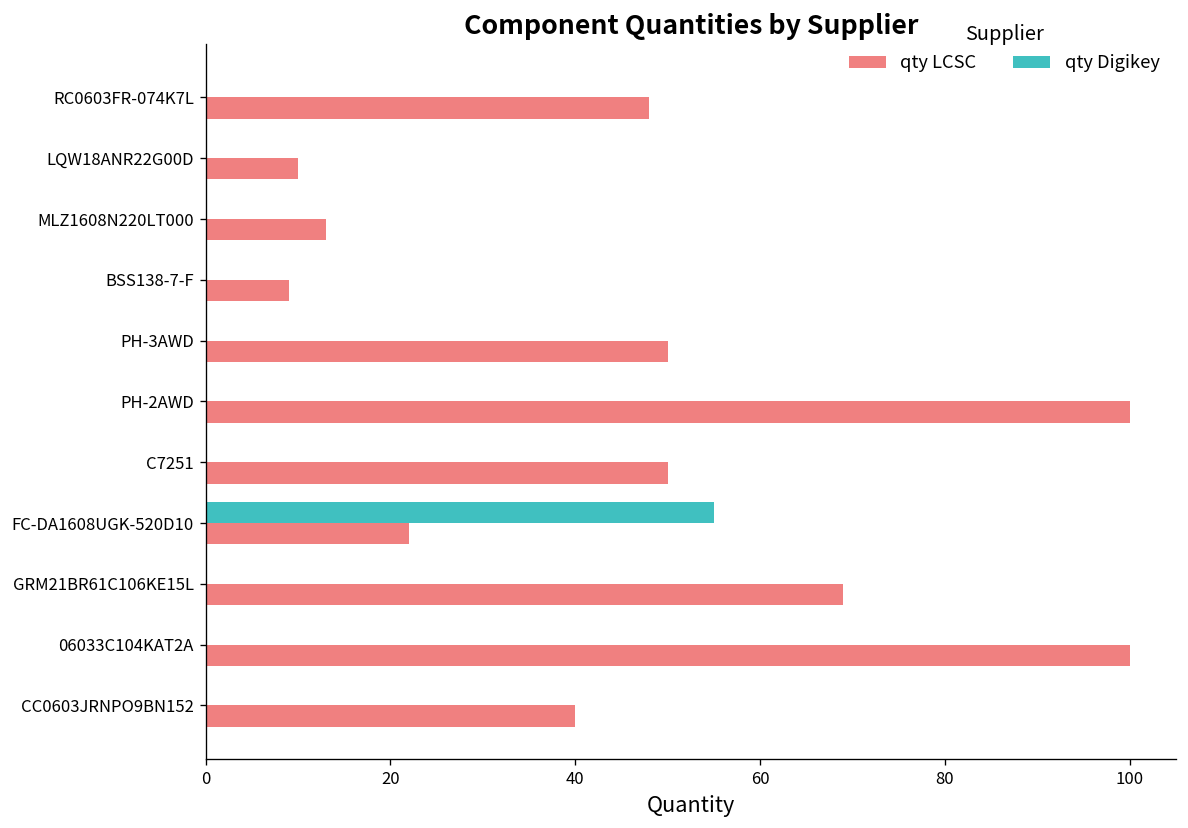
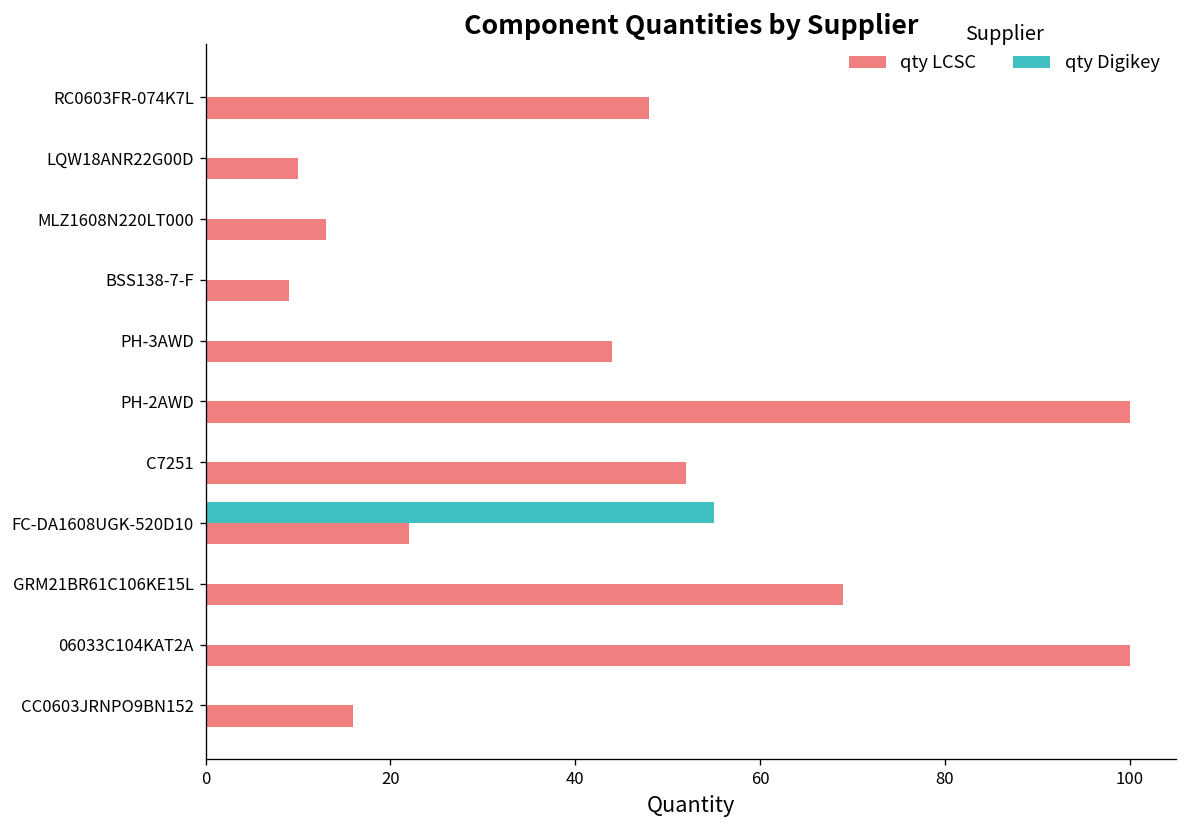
qty LCSC, PH-3AWD: 50 -> 44
qty LCSC, C7251: 50 -> 52
qty LCSC, CC0603JRNPO9BN152: 40 -> 16
